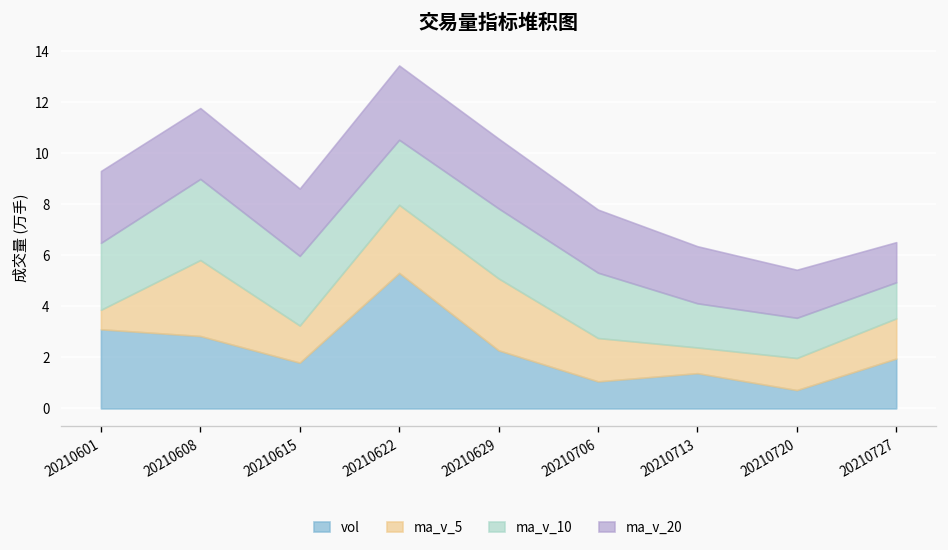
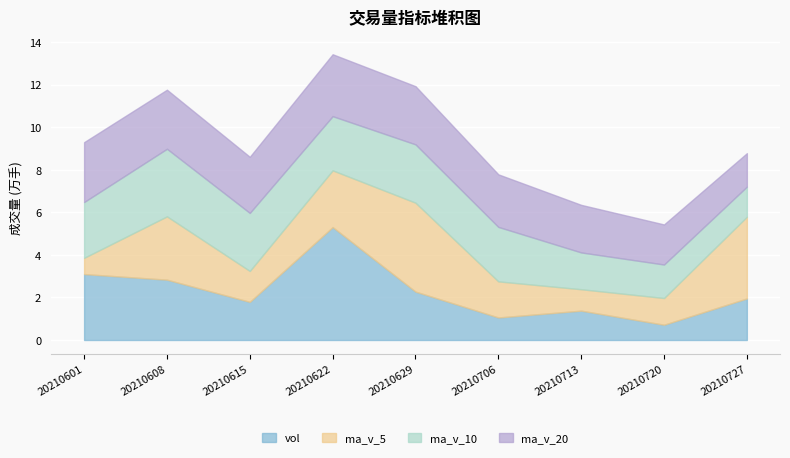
ma_v_5, 20210629: 2.8 -> 4.2
ma_v_5, 20210727: 1.6 -> 3.8
